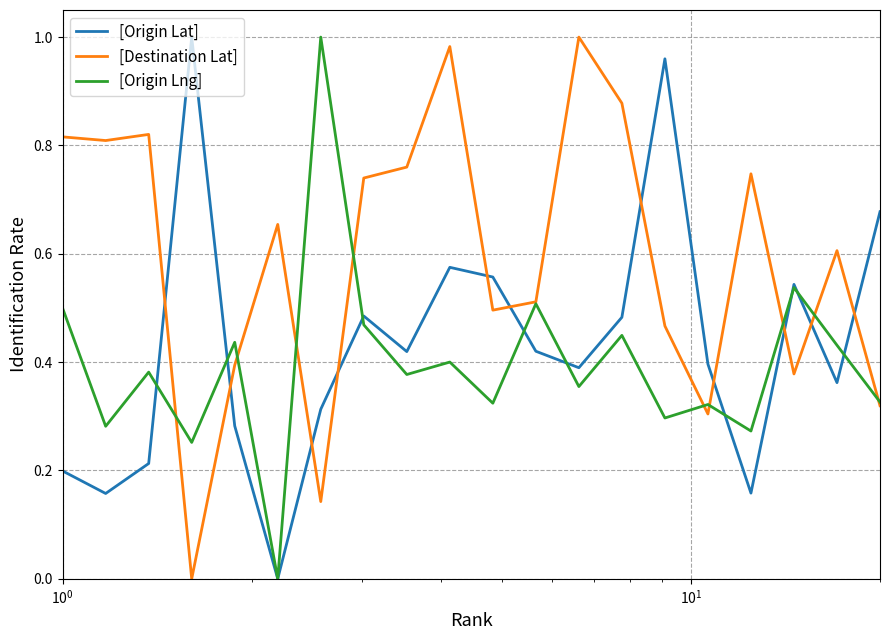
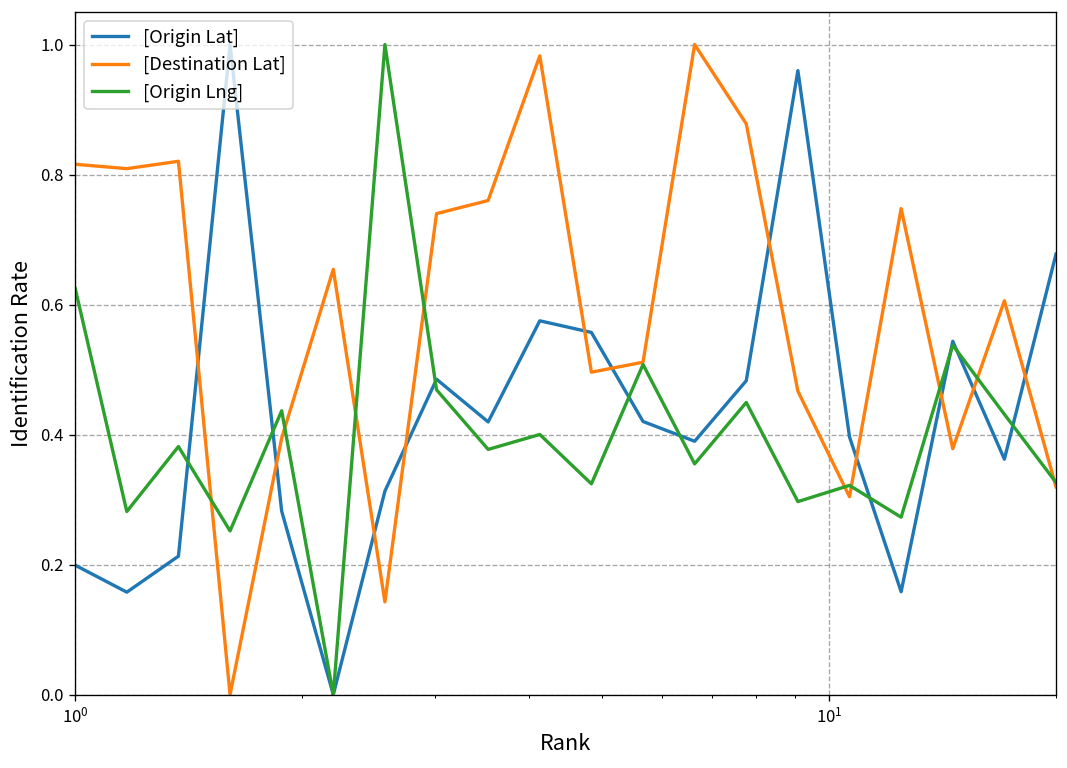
[Origin Lng], 10^0: 0.50 -> 0.62
